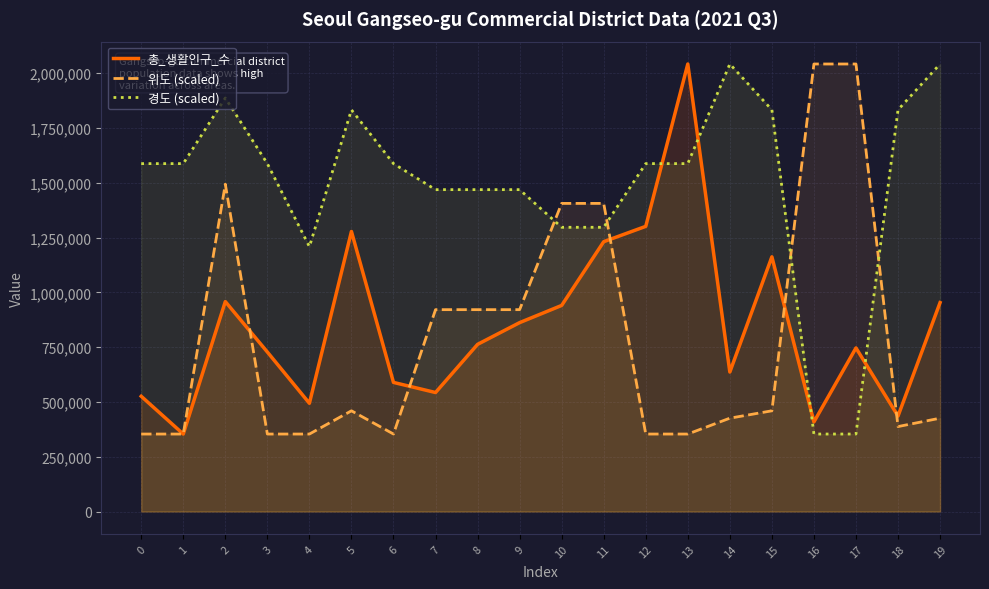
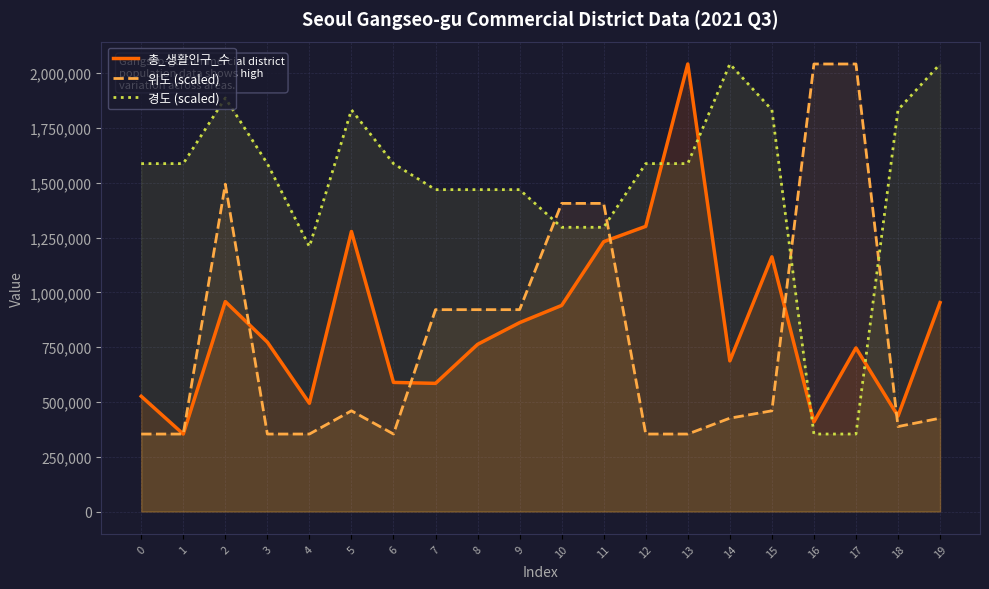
총_생활인구_수, 3: 730,000 -> 770,000
총_생활인구_수, 7: 540,000 -> 580,000
총_생활인구_수, 14: 640,000 -> 690,000
